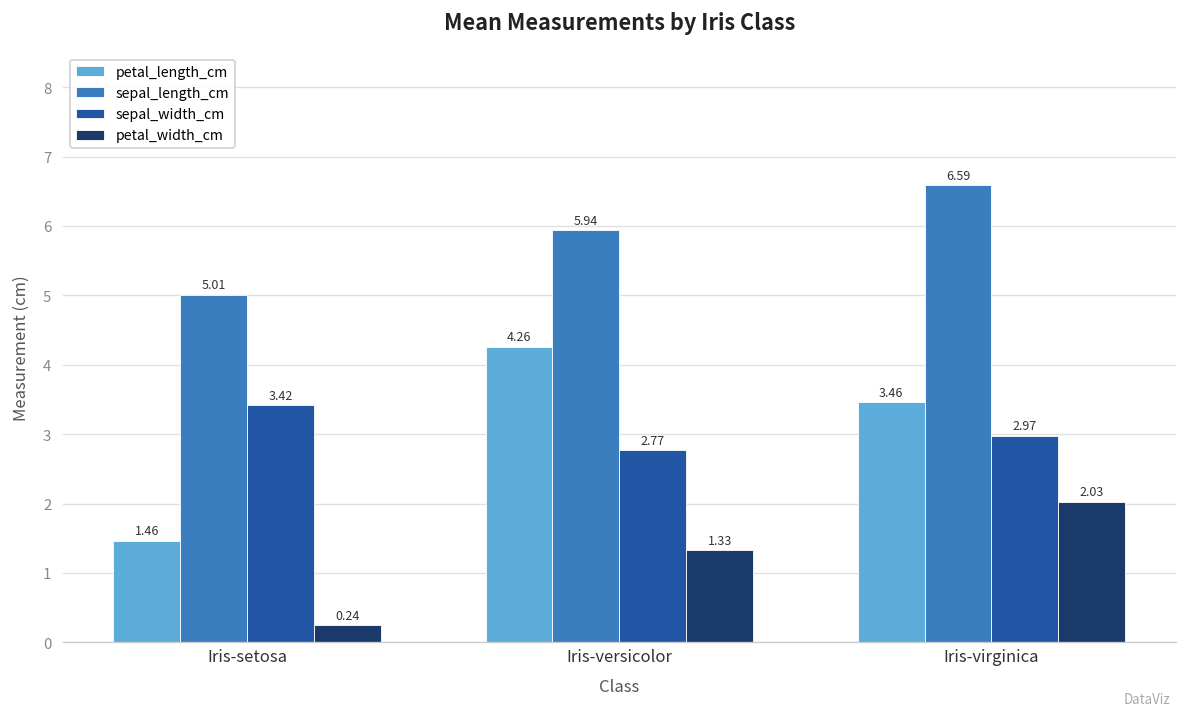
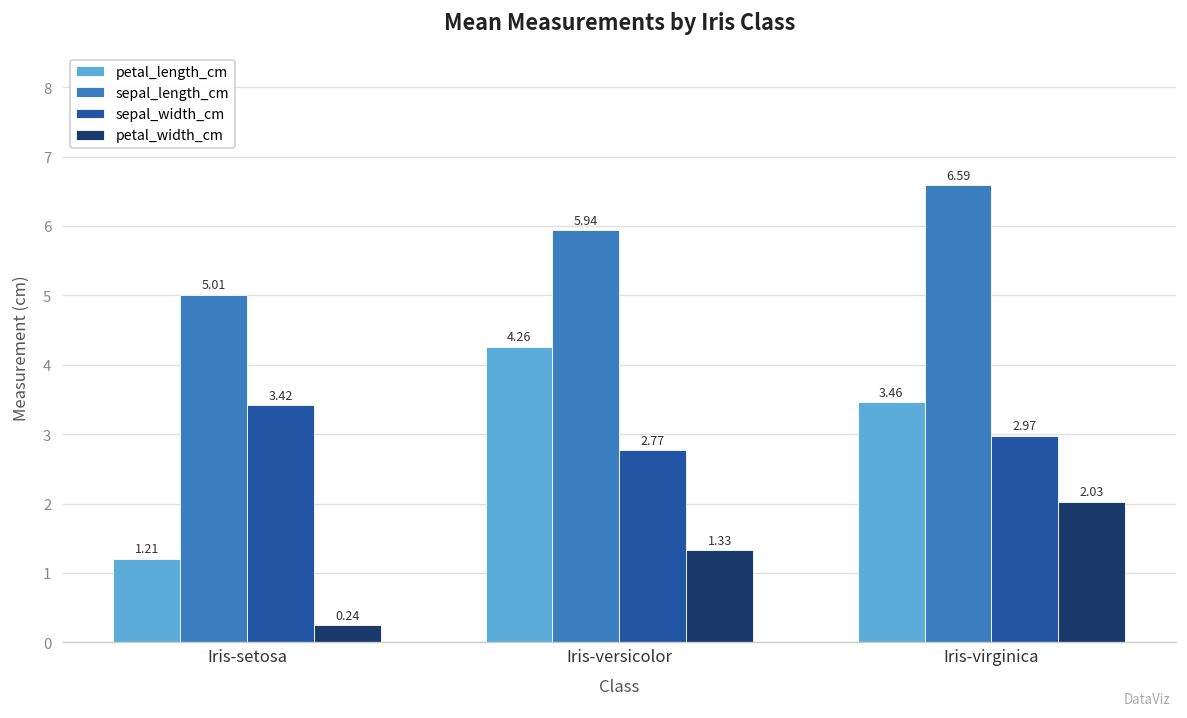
petal_length_cm, Iris-setosa: 1.46 -> 1.21
